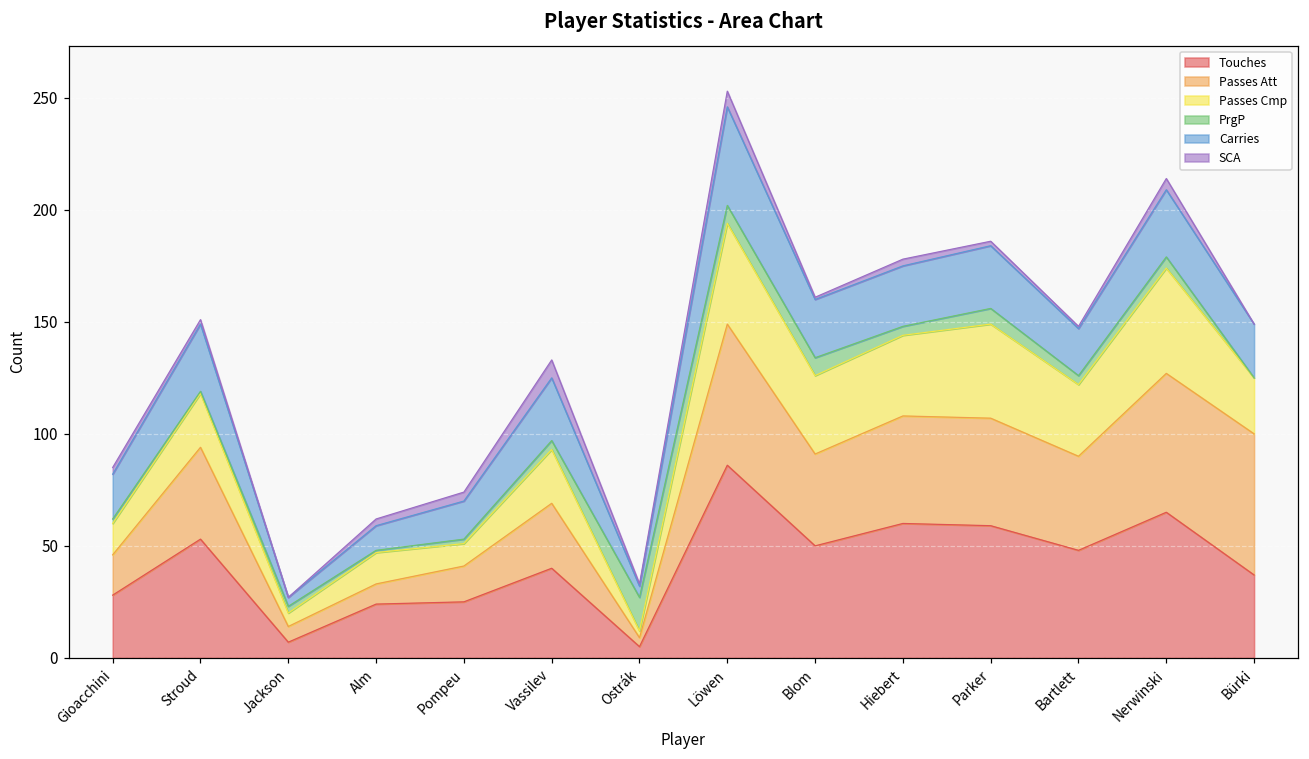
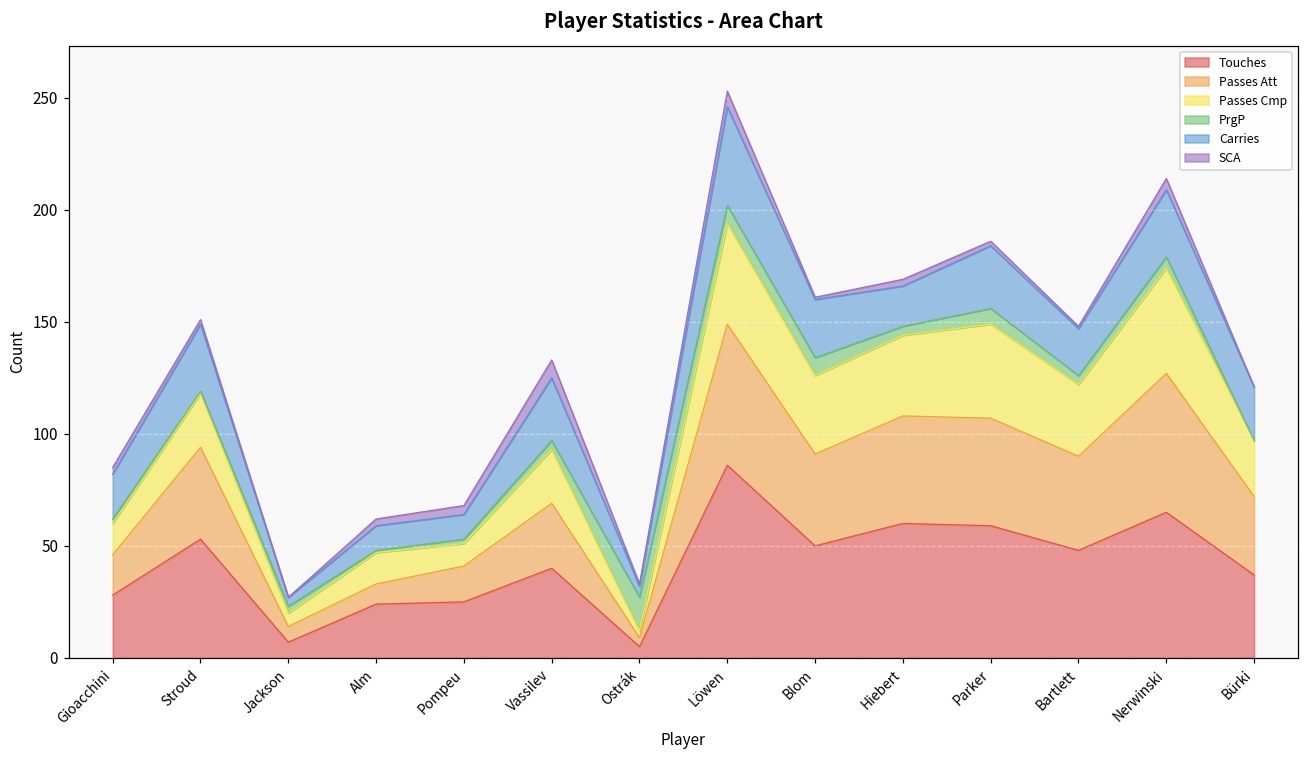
Carries, Pompeu: 17 -> 11
Carries, Hiebert: 27 -> 18
Passes Att, Bürki: 63 -> 35
